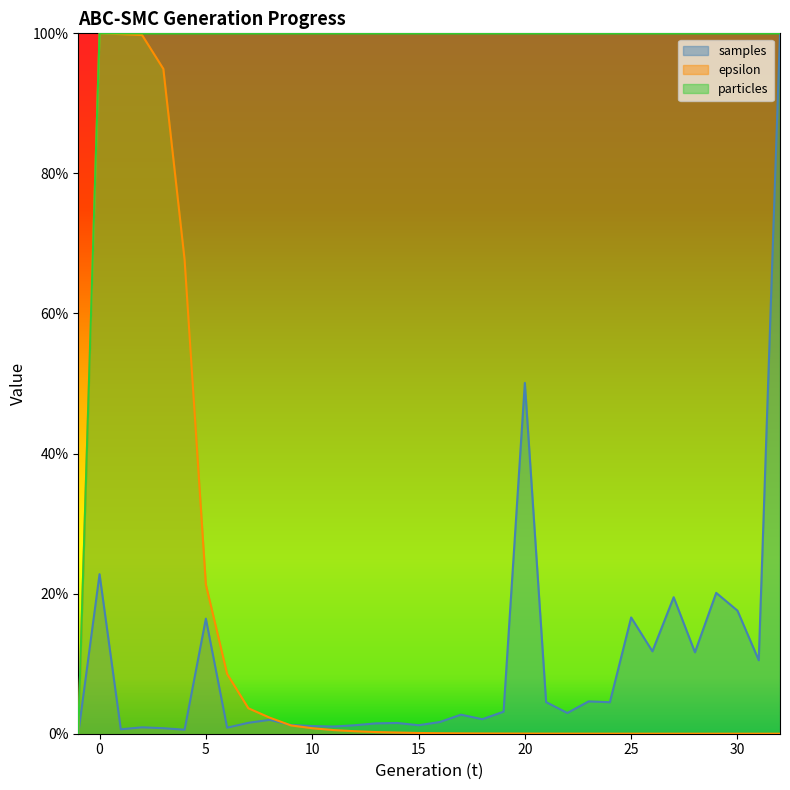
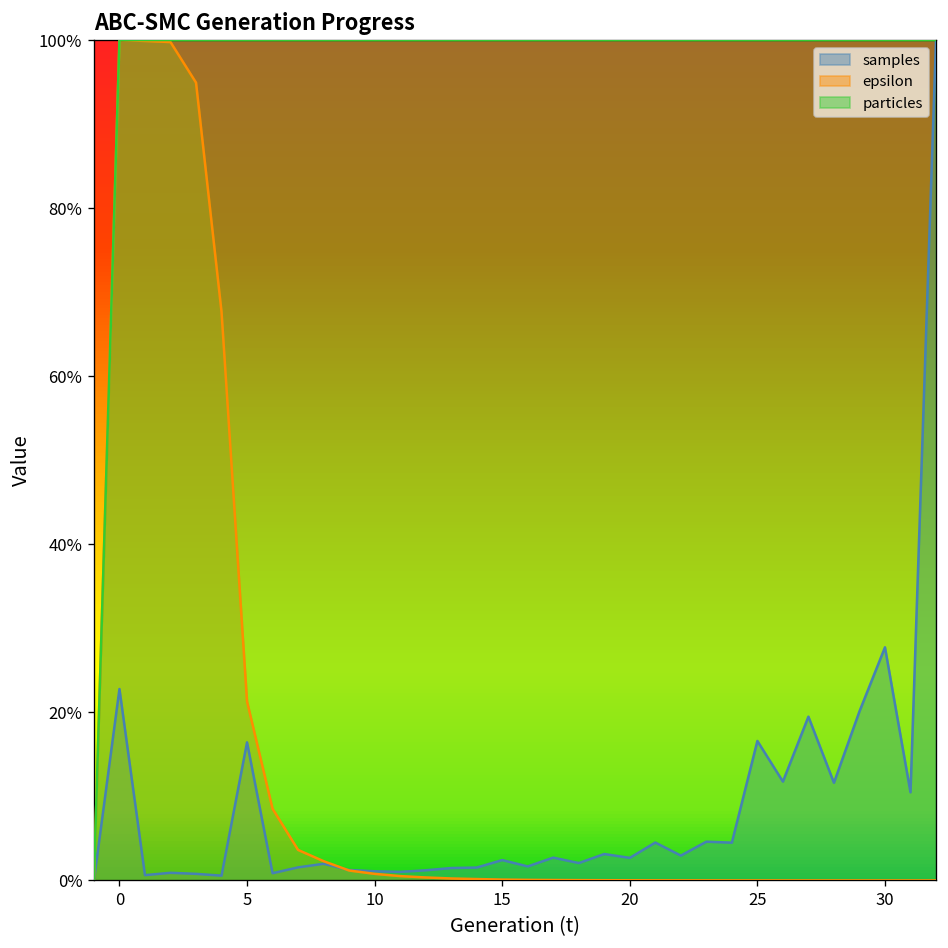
samples, 15: 1% -> 2%
samples, 20: 50% -> 3%
samples, 30: 18% -> 28%
